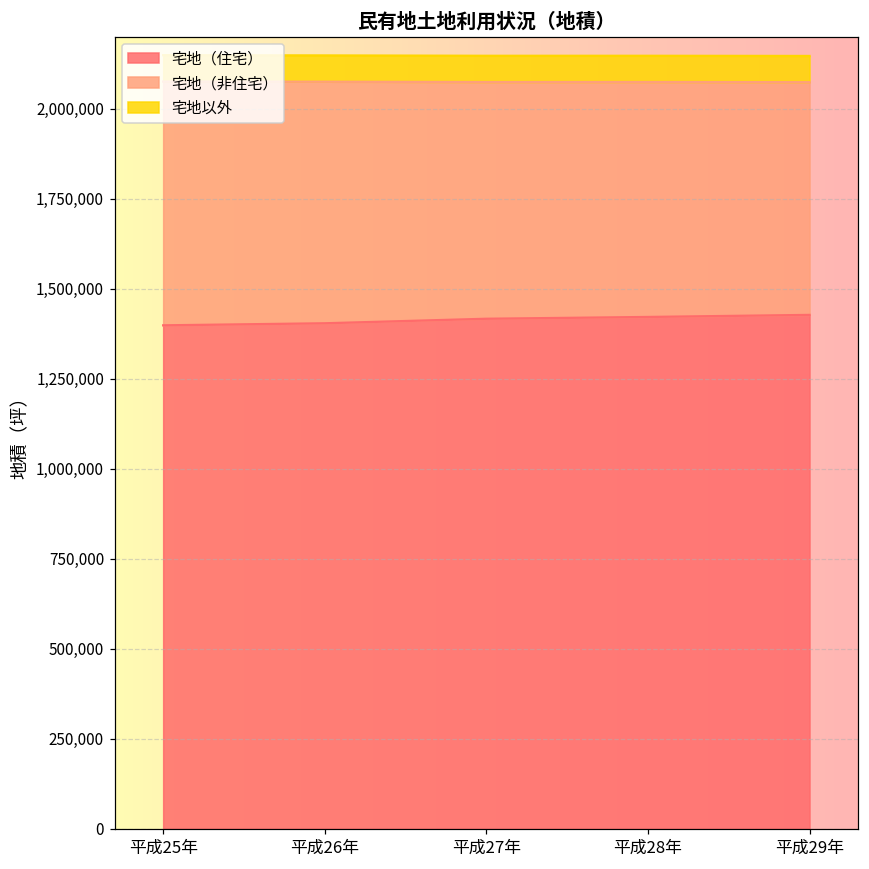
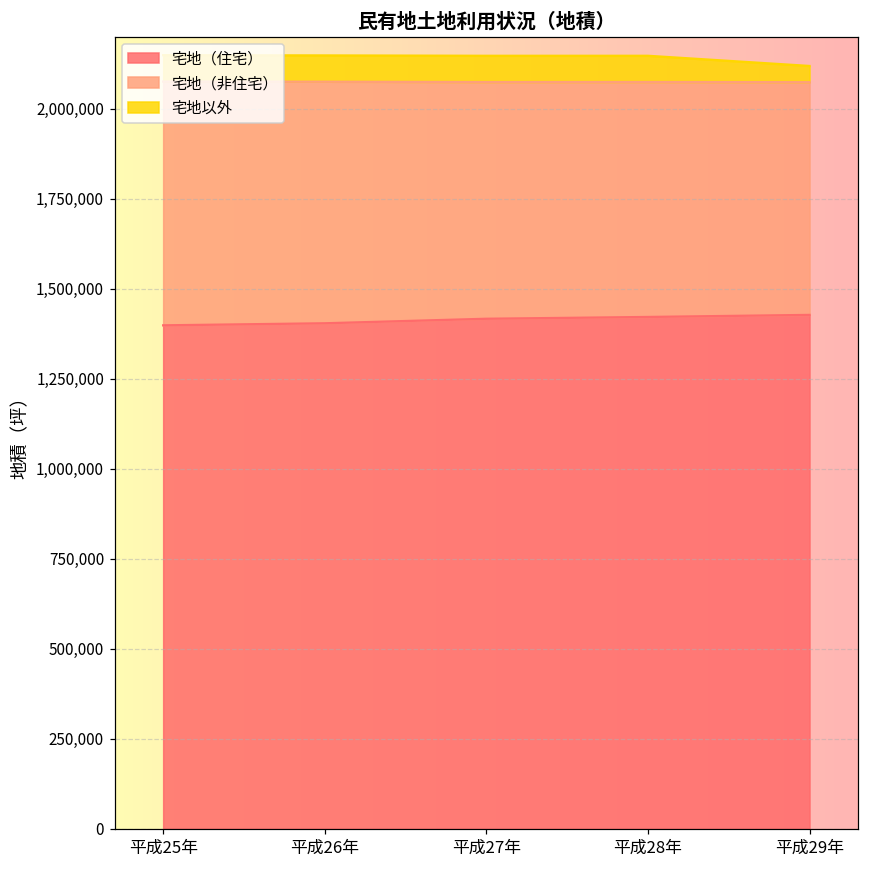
宅地以外, 平成29年: 70,000 -> 50,000
